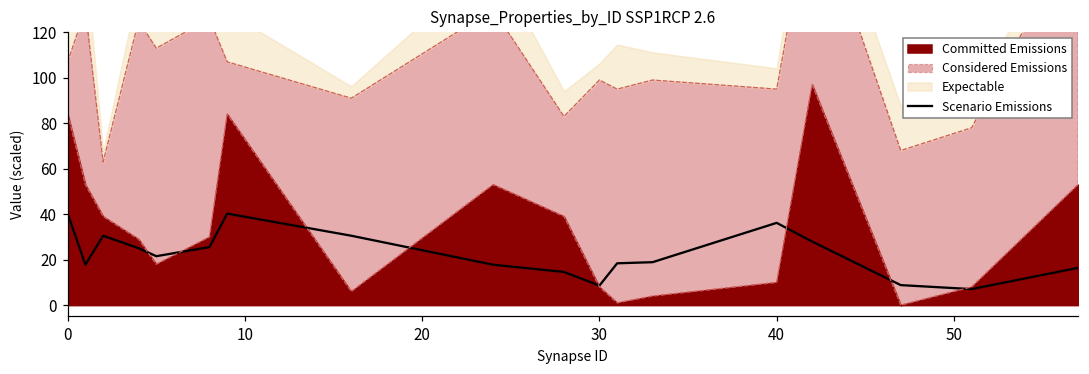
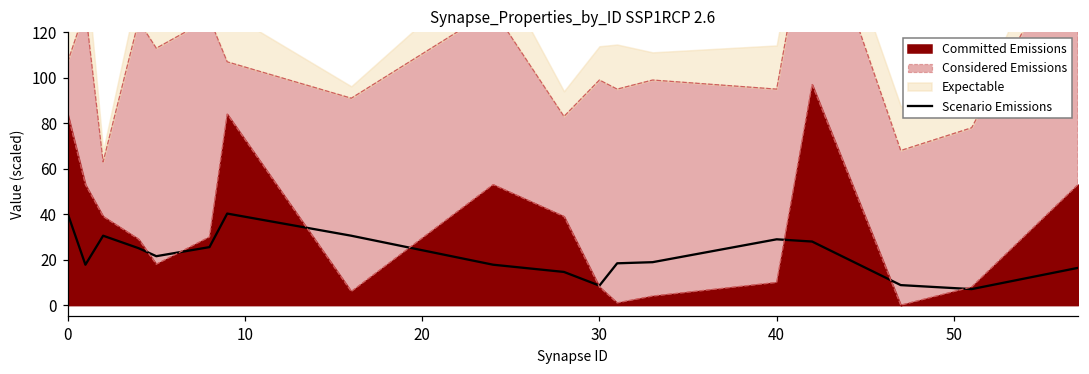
Expectable, 30: 7 -> 15
Scenario Emissions, 40: 36 -> 29
Expectable, 40: 9 -> 19
